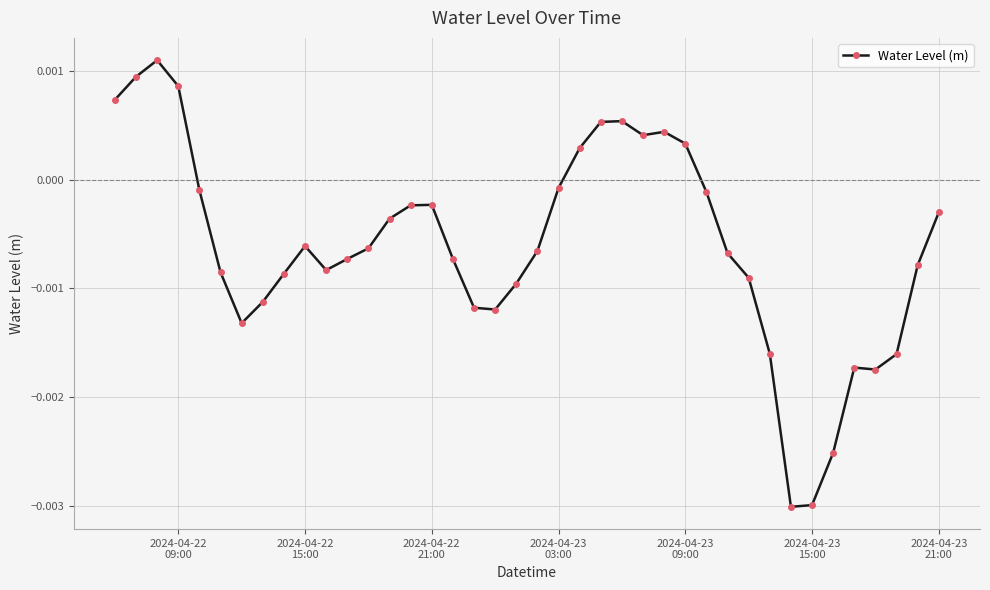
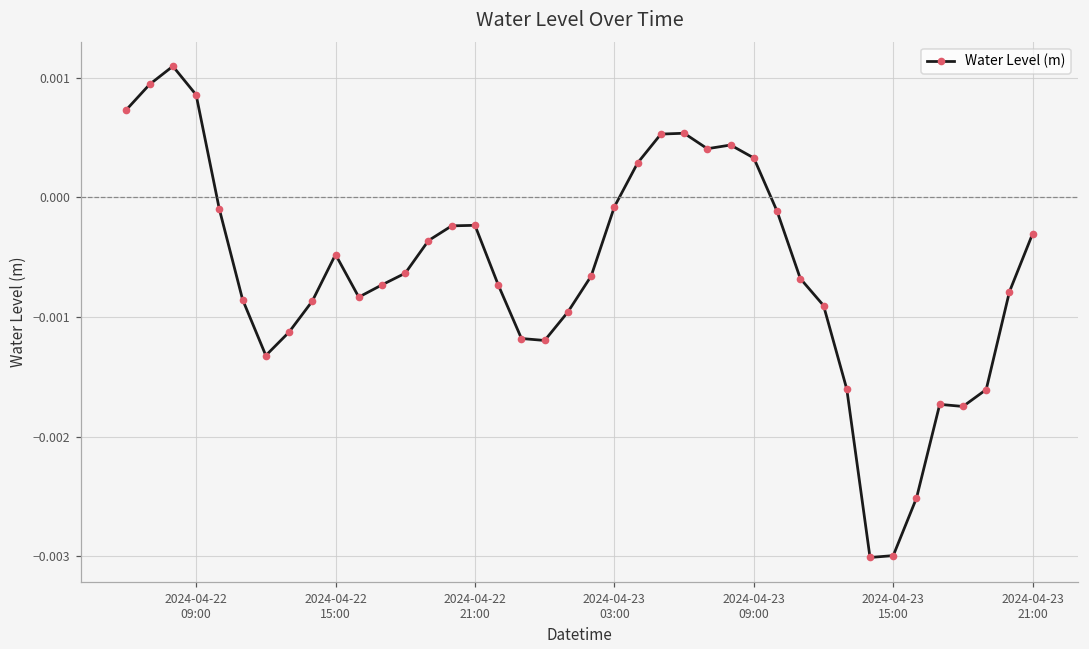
2024-04-22 15:00: -0.00061 -> -0.00048
